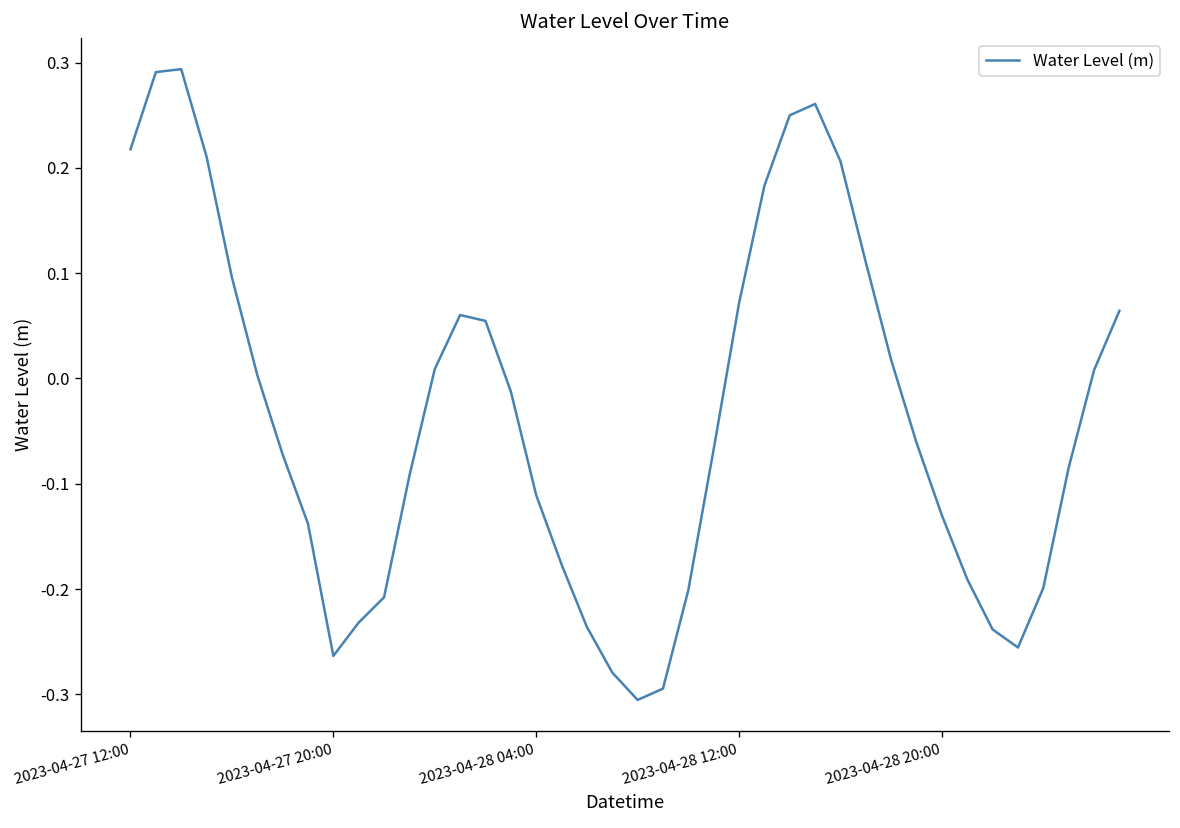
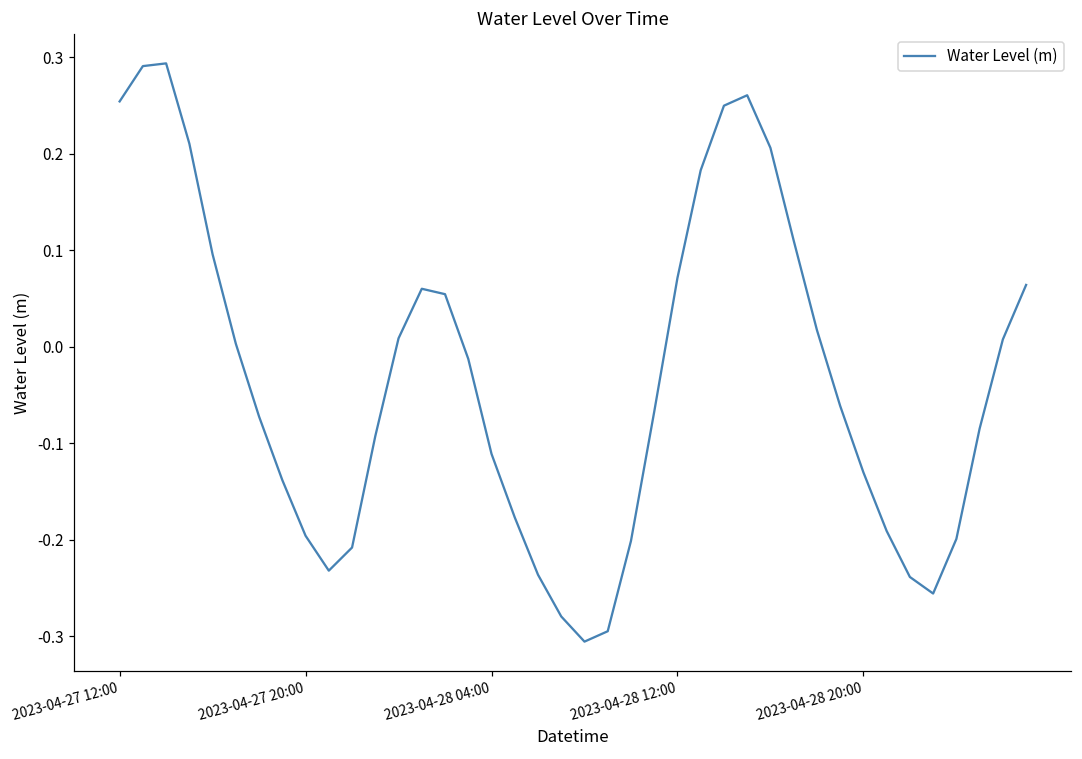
2023-04-27 12:00: 0.22 -> 0.25
2023-04-27 20:00: -0.26 -> -0.20
